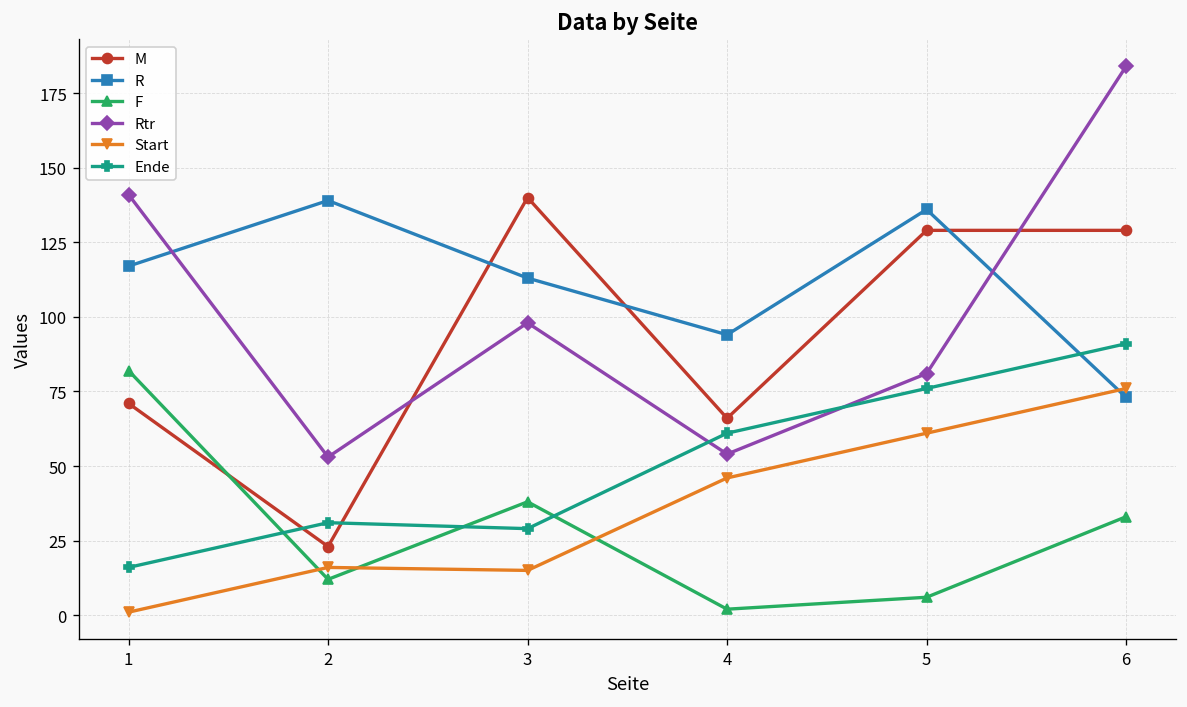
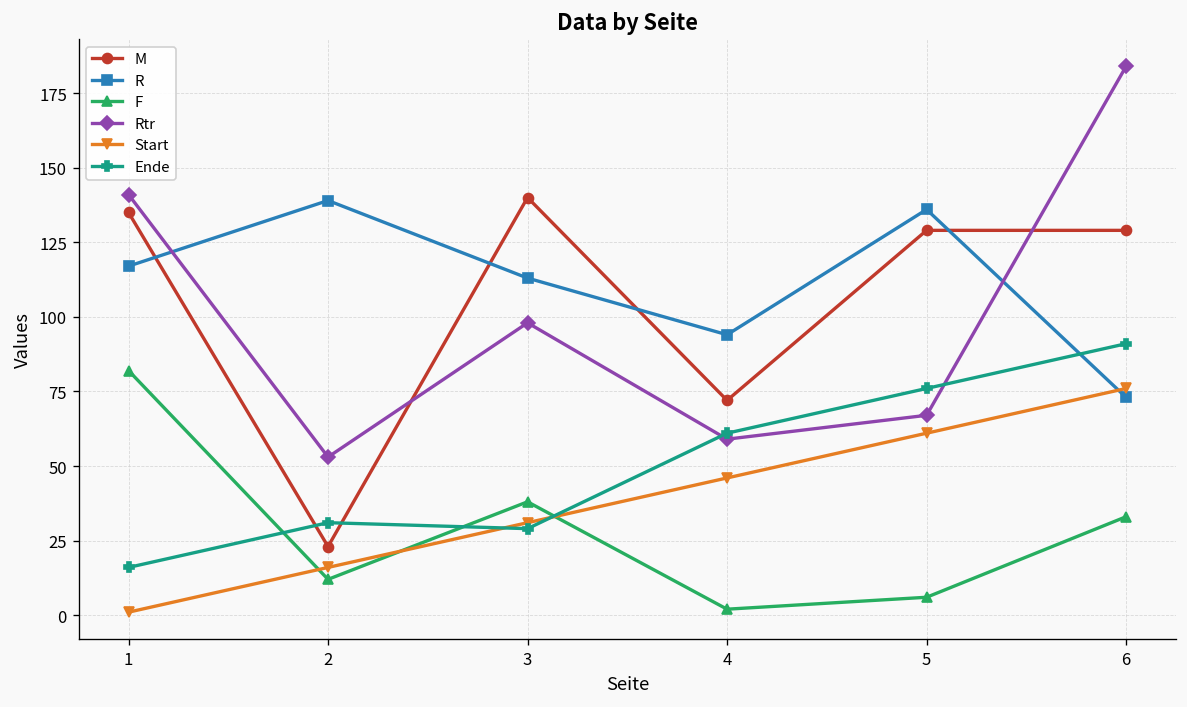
M, 1: 71 -> 135
Start, 3: 15 -> 31
M, 4: 66 -> 72
Rtr, 4: 54 -> 59
Rtr, 5: 81 -> 67
